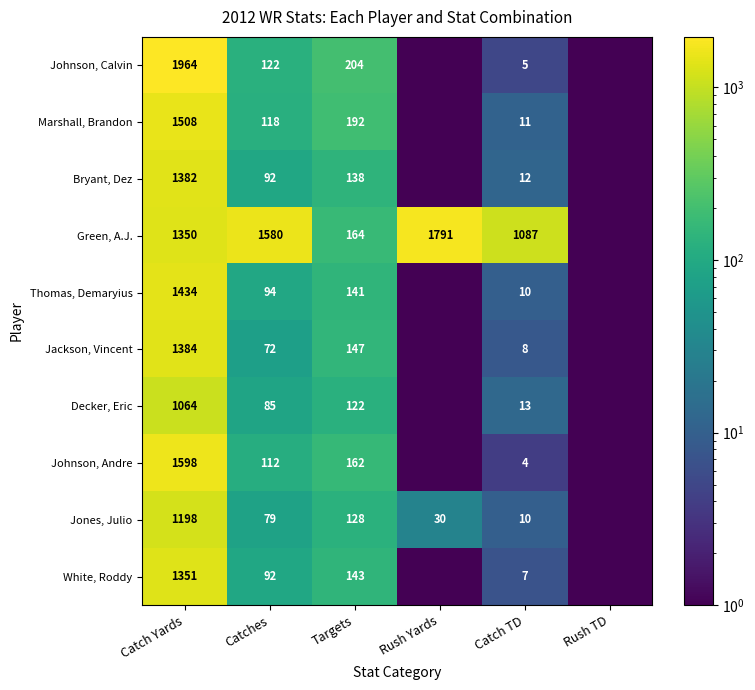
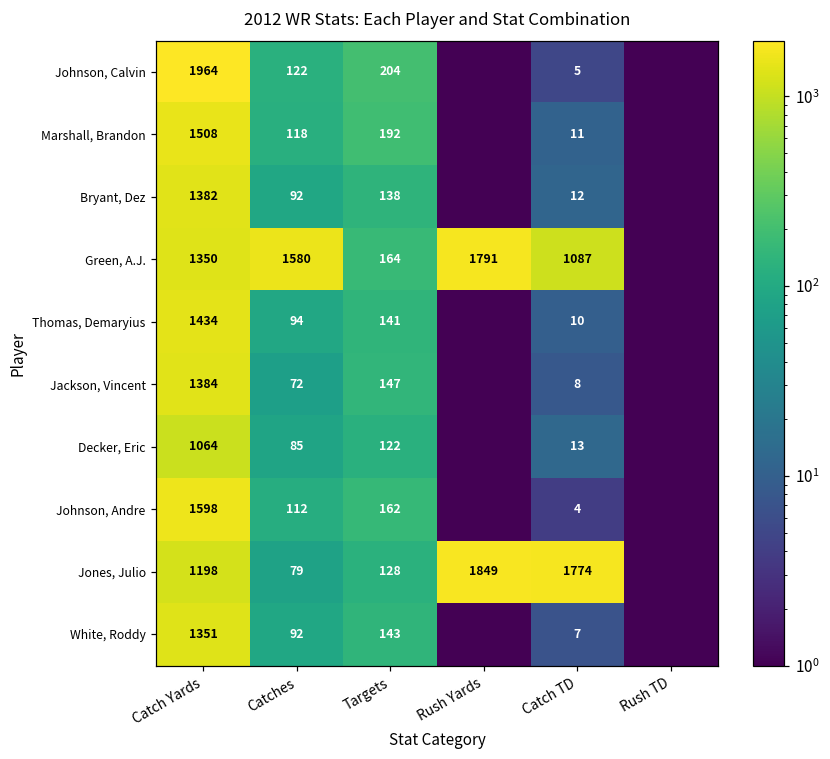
Jones, Julio, Rush Yards: 30 -> 1849
Jones, Julio, Catch TD: 10 -> 1774
